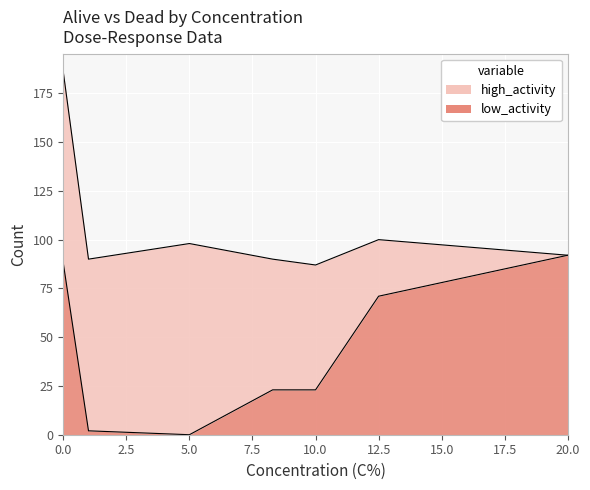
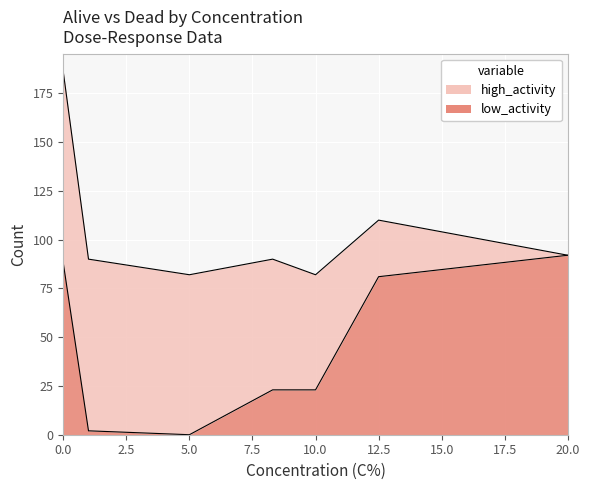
high_activity, 5.0: 98 -> 82
high_activity, 10.0: 64 -> 59
low_activity, 12.5: 71 -> 81
